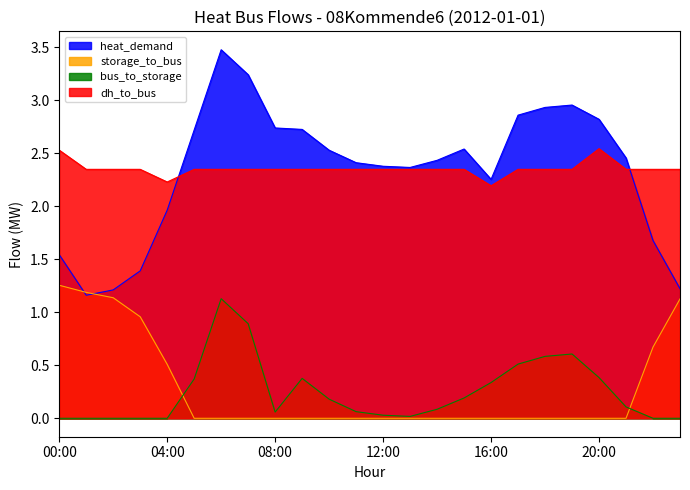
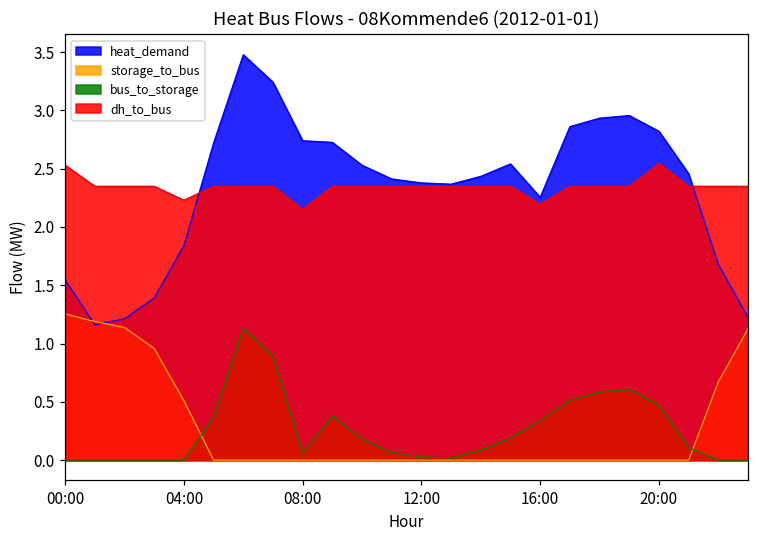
heat_demand, 04:00: 1.96 -> 1.84
dh_to_bus, 08:00: 2.35 -> 2.15
bus_to_storage, 20:00: 0.38 -> 0.47
